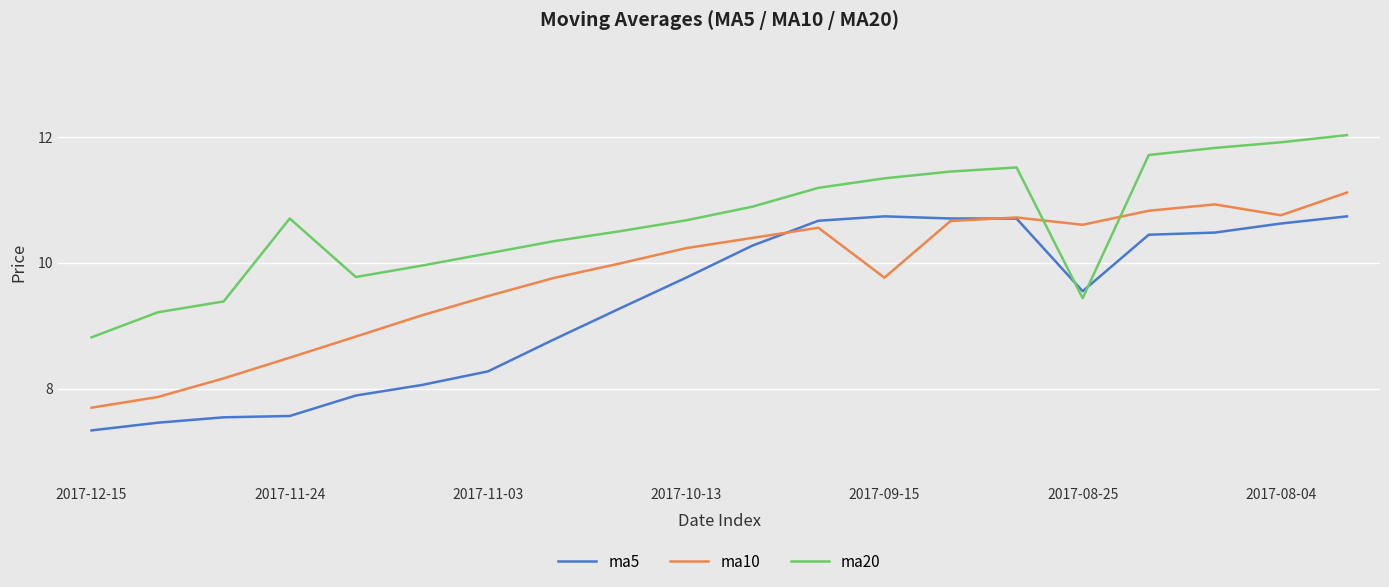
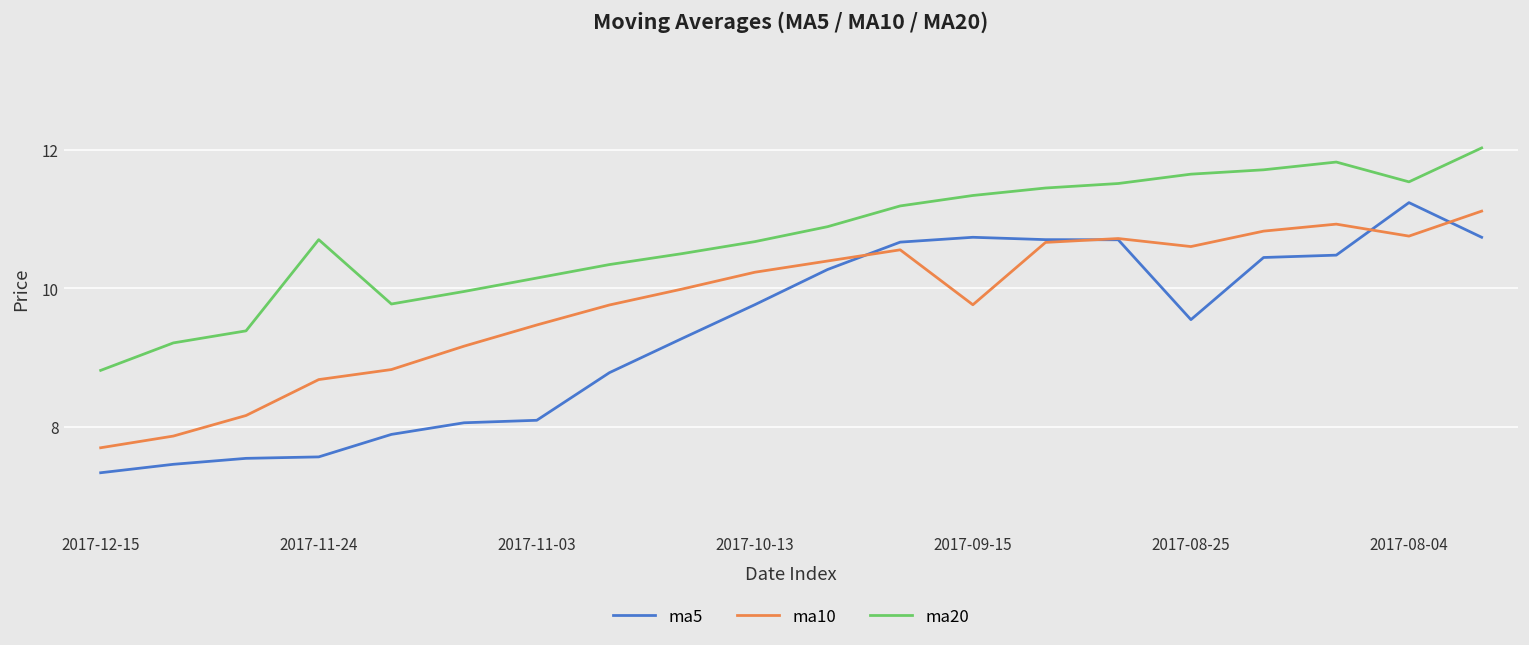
ma10, 2017-11-24: 8.5 -> 8.7
ma5, 2017-11-03: 8.3 -> 8.1
ma20, 2017-08-25: 9.4 -> 11.6
ma5, 2017-08-04: 10.6 -> 11.2
ma20, 2017-08-04: 11.9 -> 11.5
